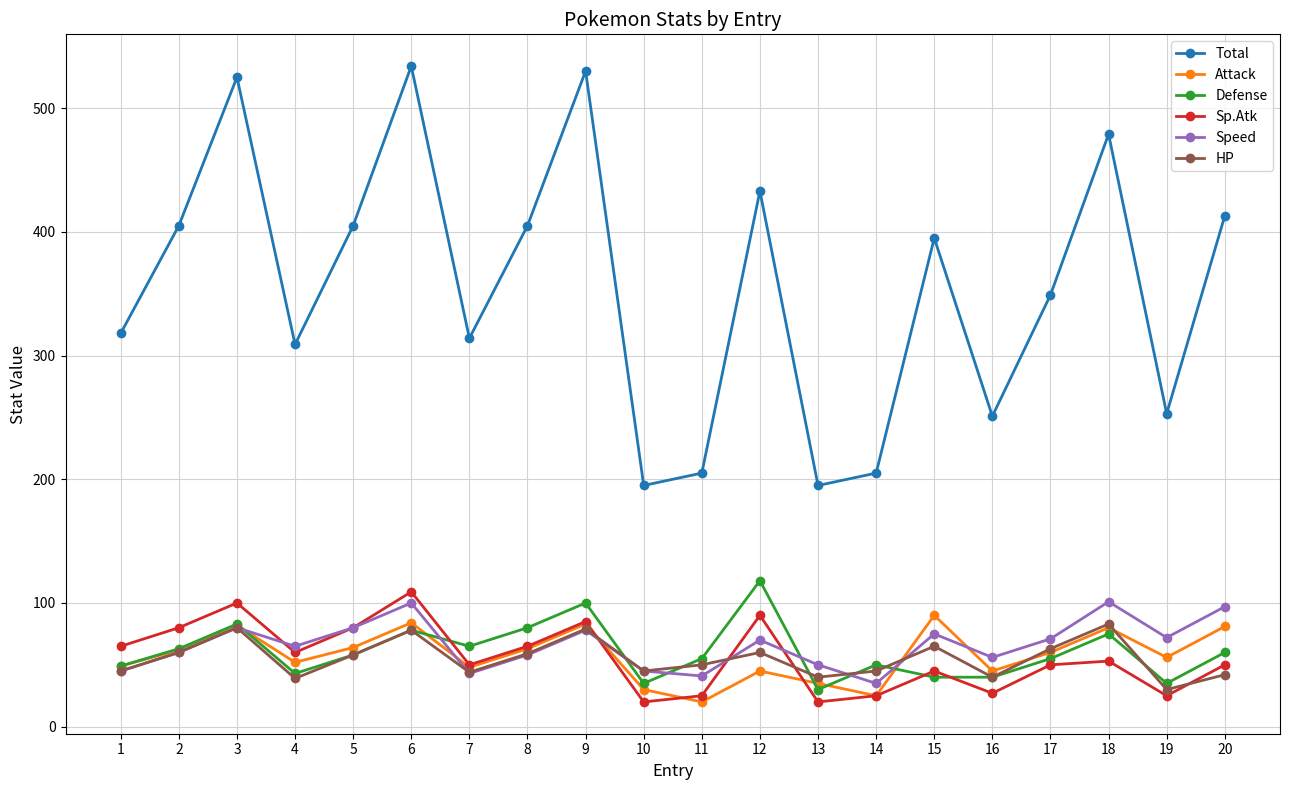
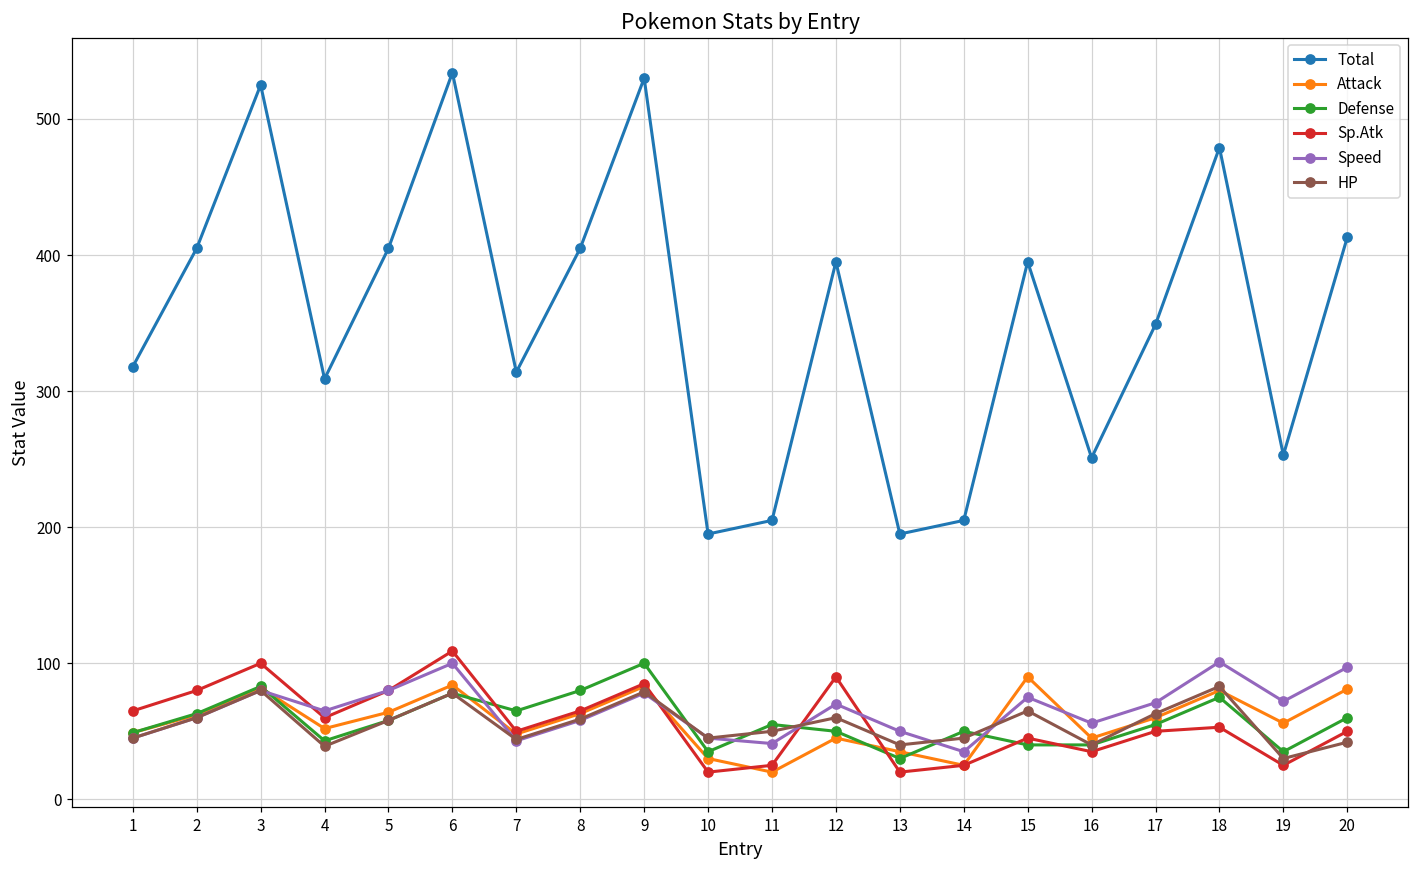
Total, 12: 433 -> 395
Defense, 12: 118 -> 50
Sp.Atk, 16: 27 -> 35
